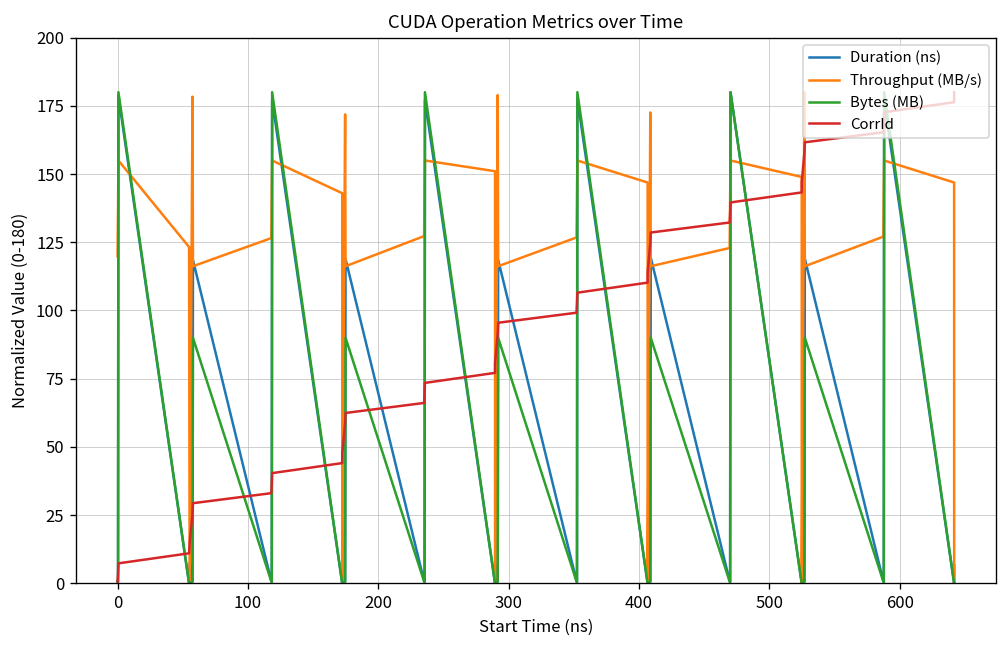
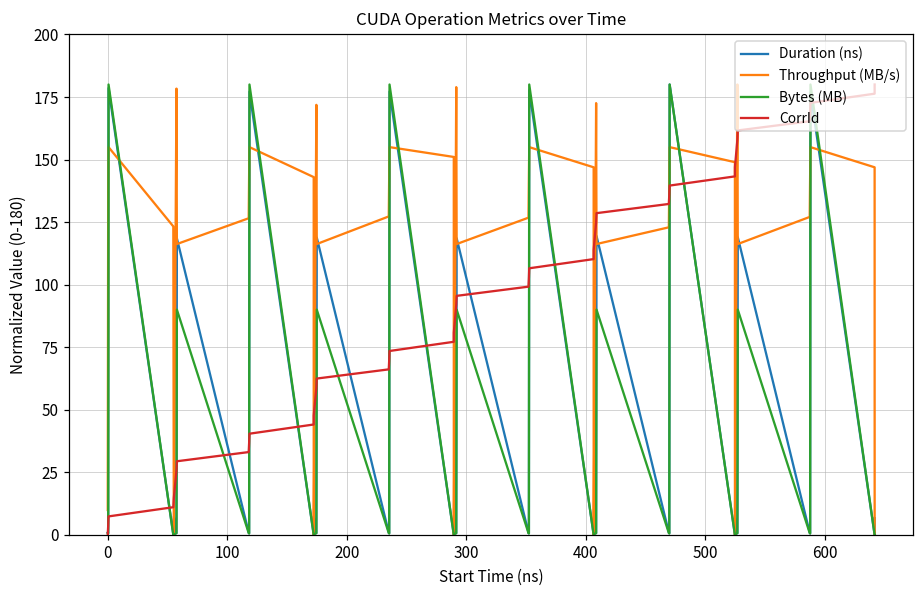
Throughput (MB/s), 0: 120 -> 10
